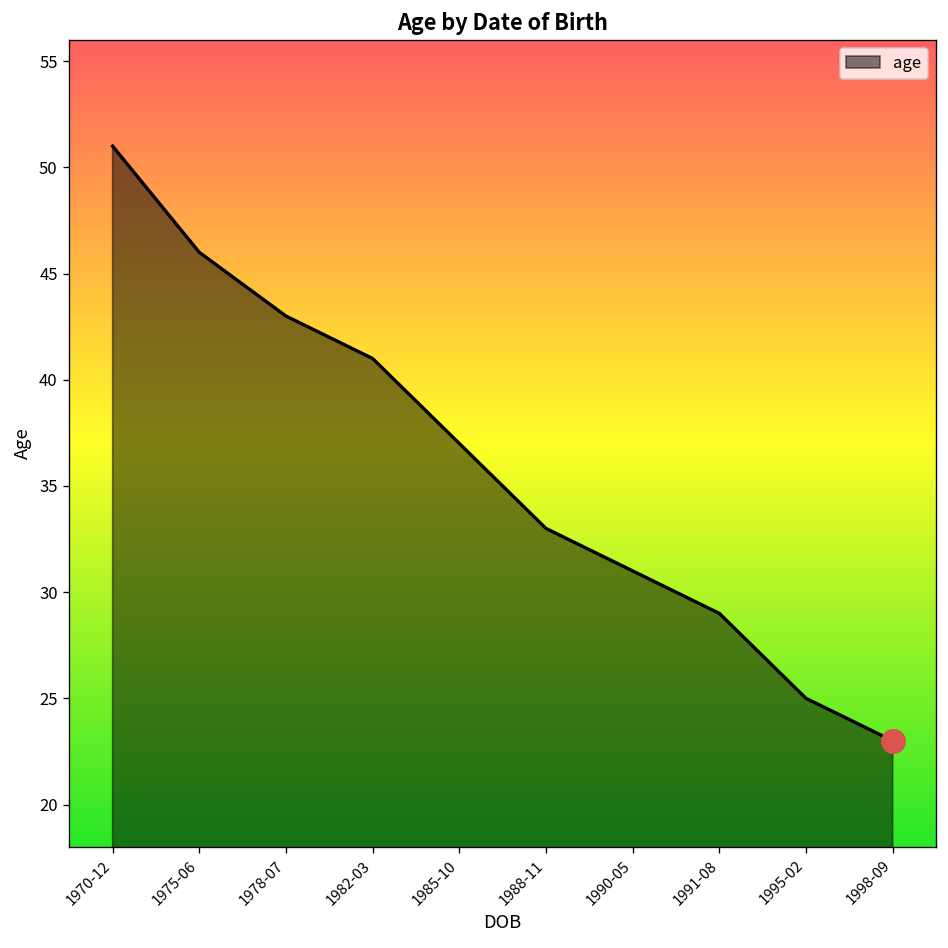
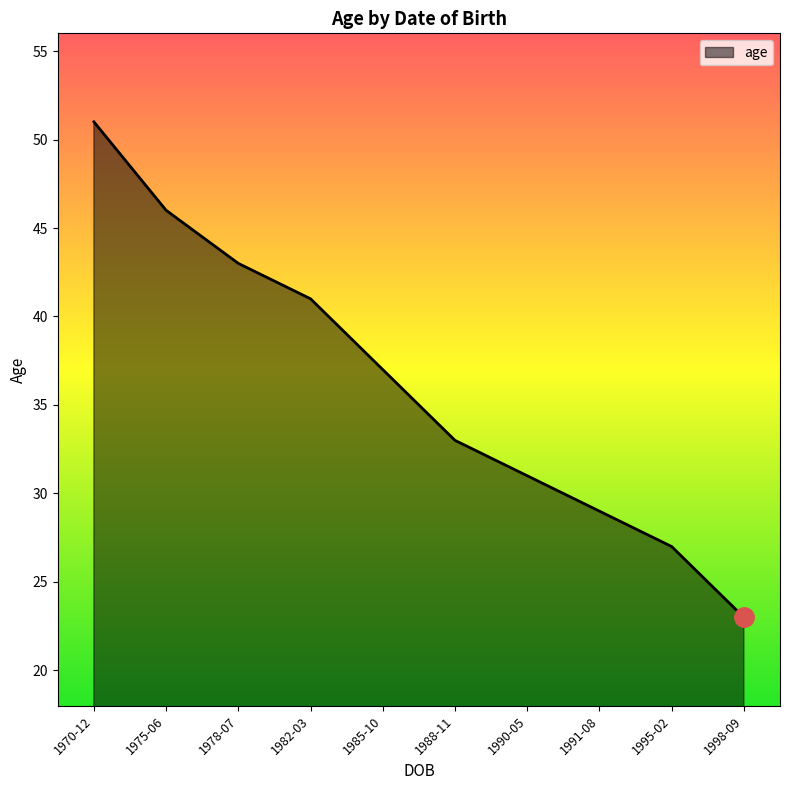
age, 1995-02: 25 -> 27
